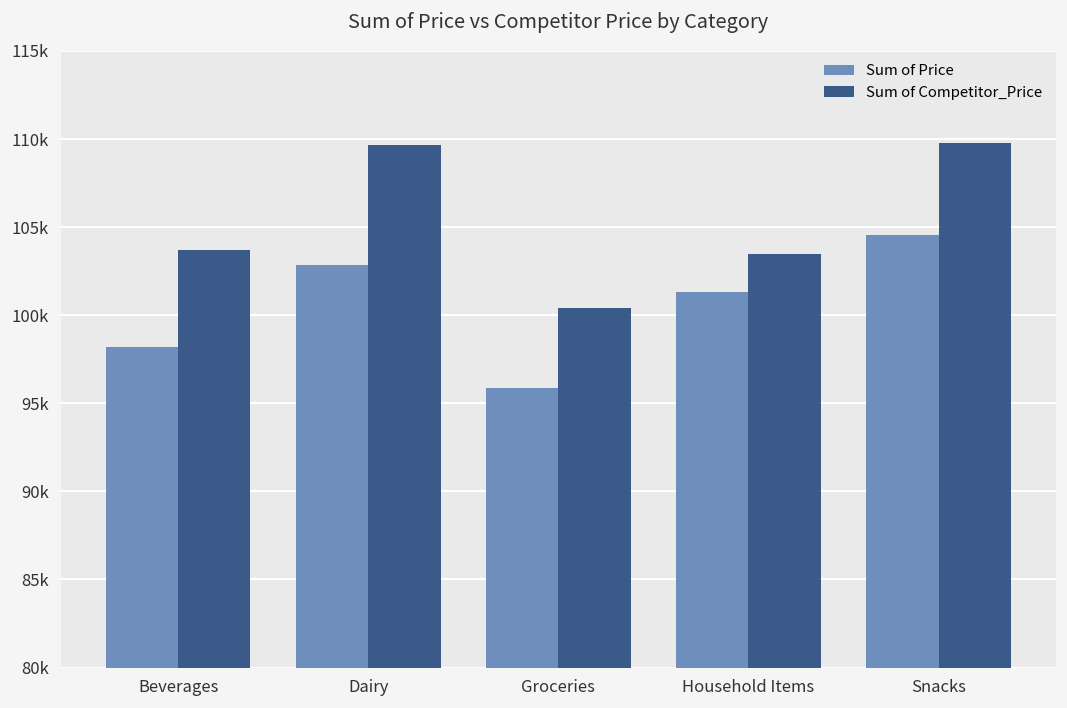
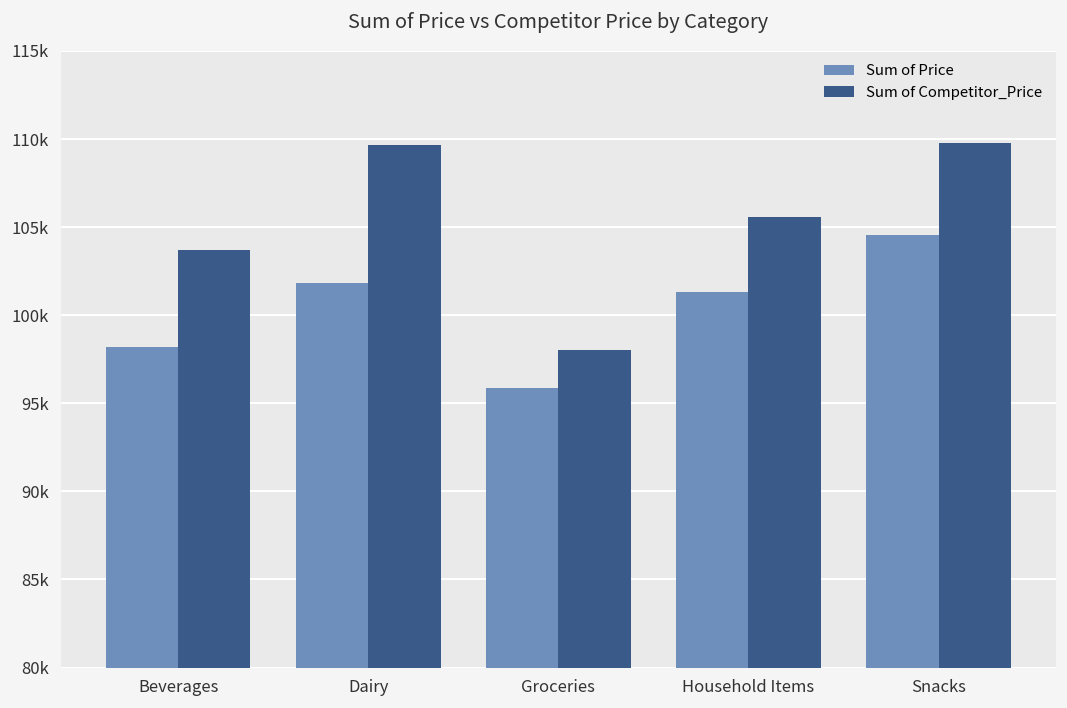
Sum of Price, Dairy: 102800 -> 101800
Sum of Competitor_Price, Groceries: 100400 -> 98000
Sum of Competitor_Price, Household Items: 103500 -> 105600
